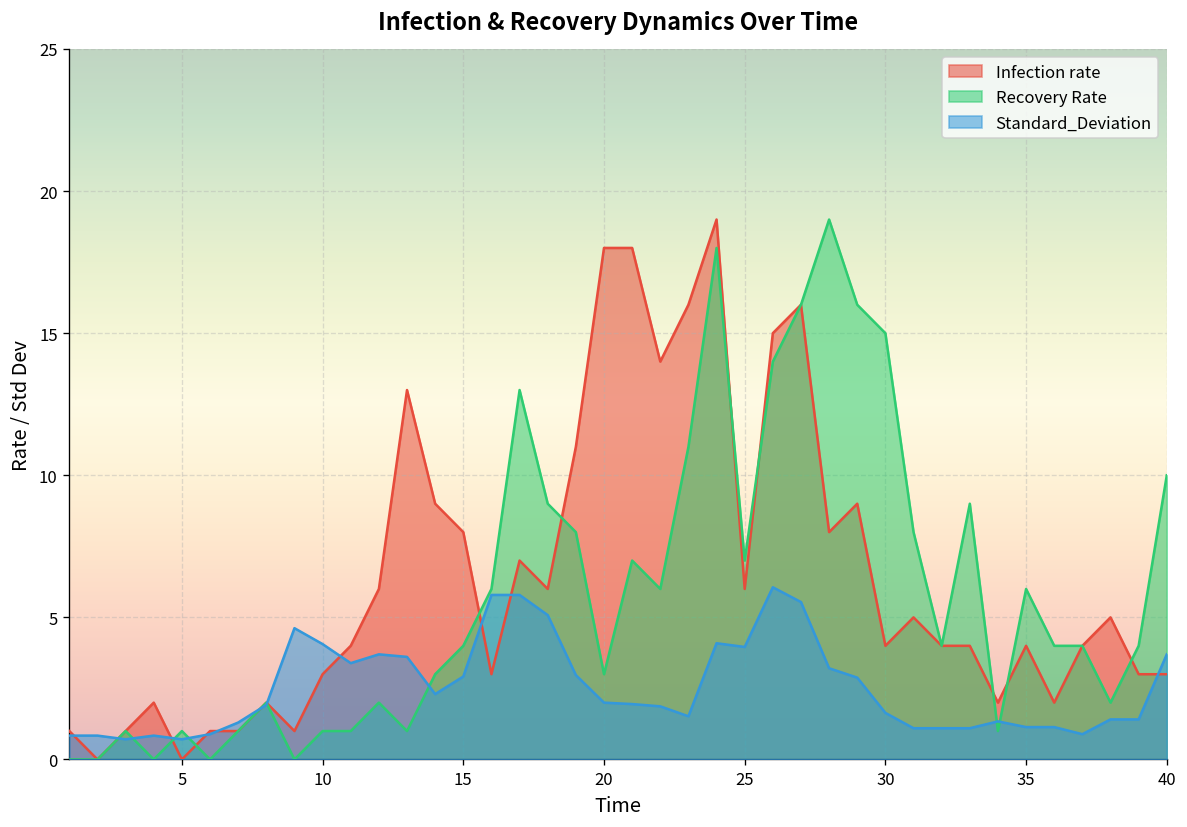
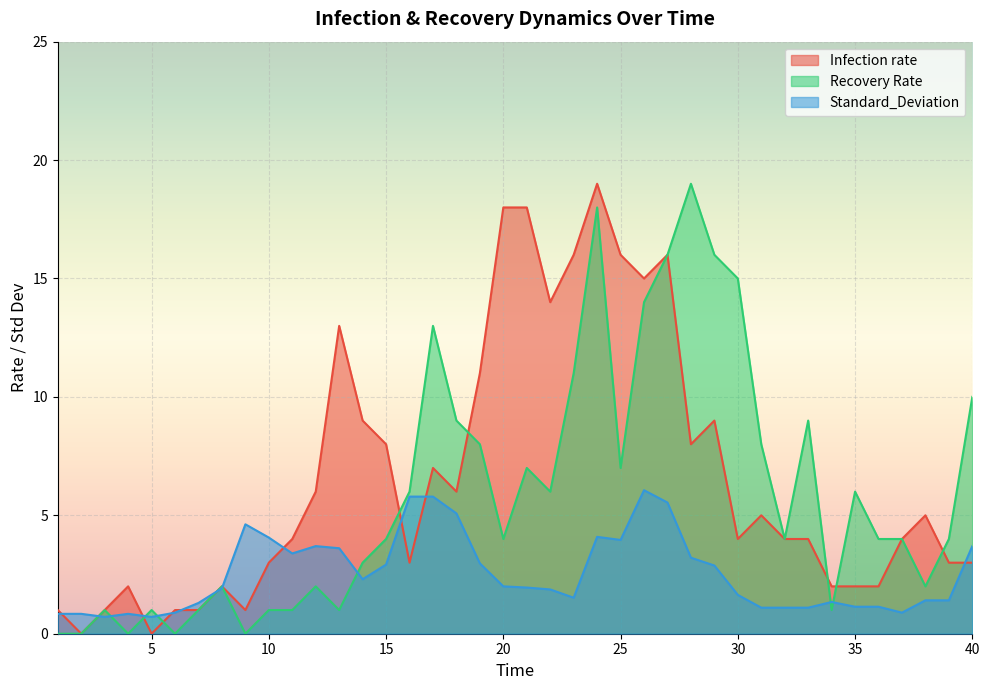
Recovery Rate, 20: 3 -> 4
Infection rate, 25: 6 -> 16
Infection rate, 35: 4 -> 2
